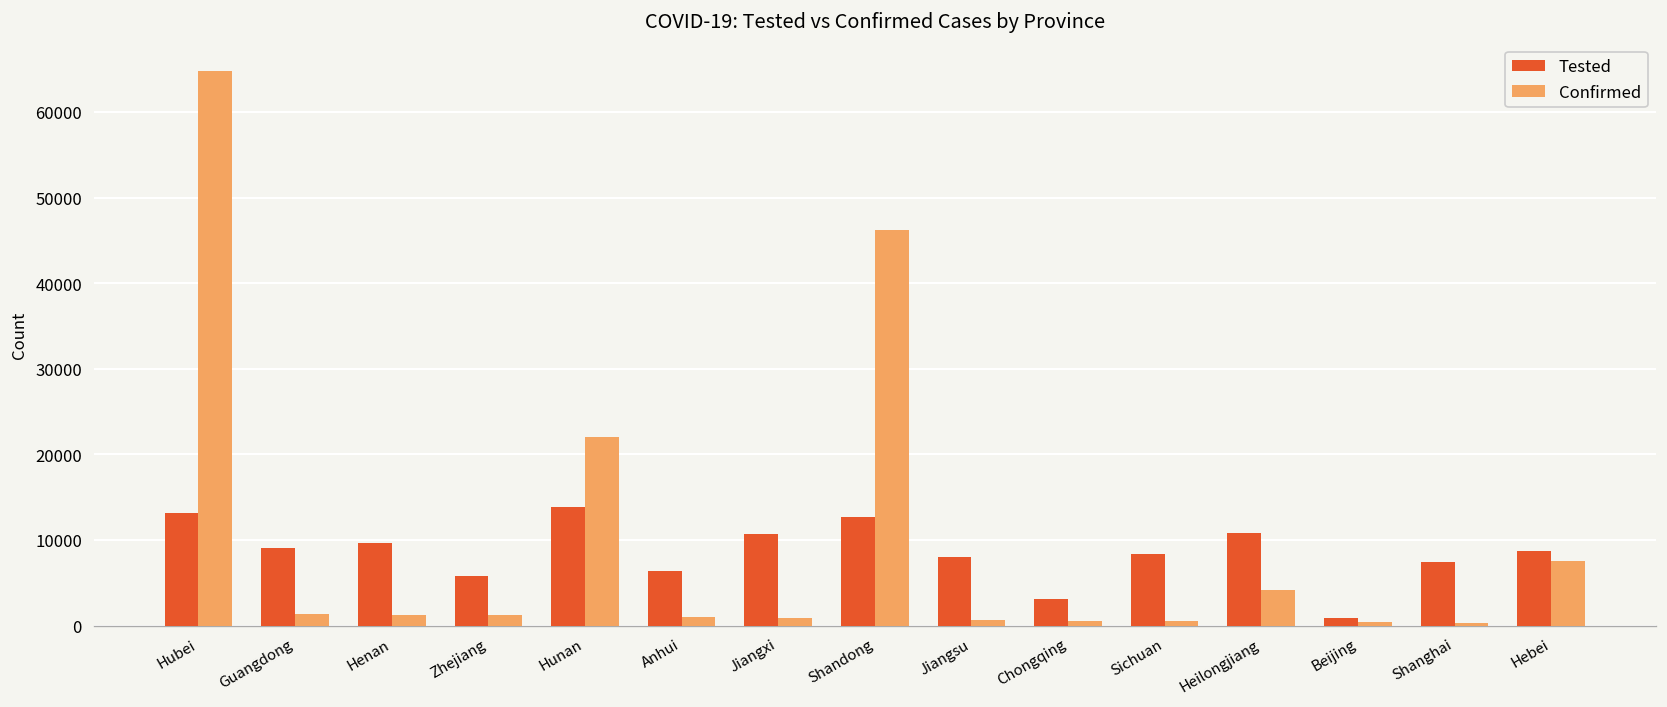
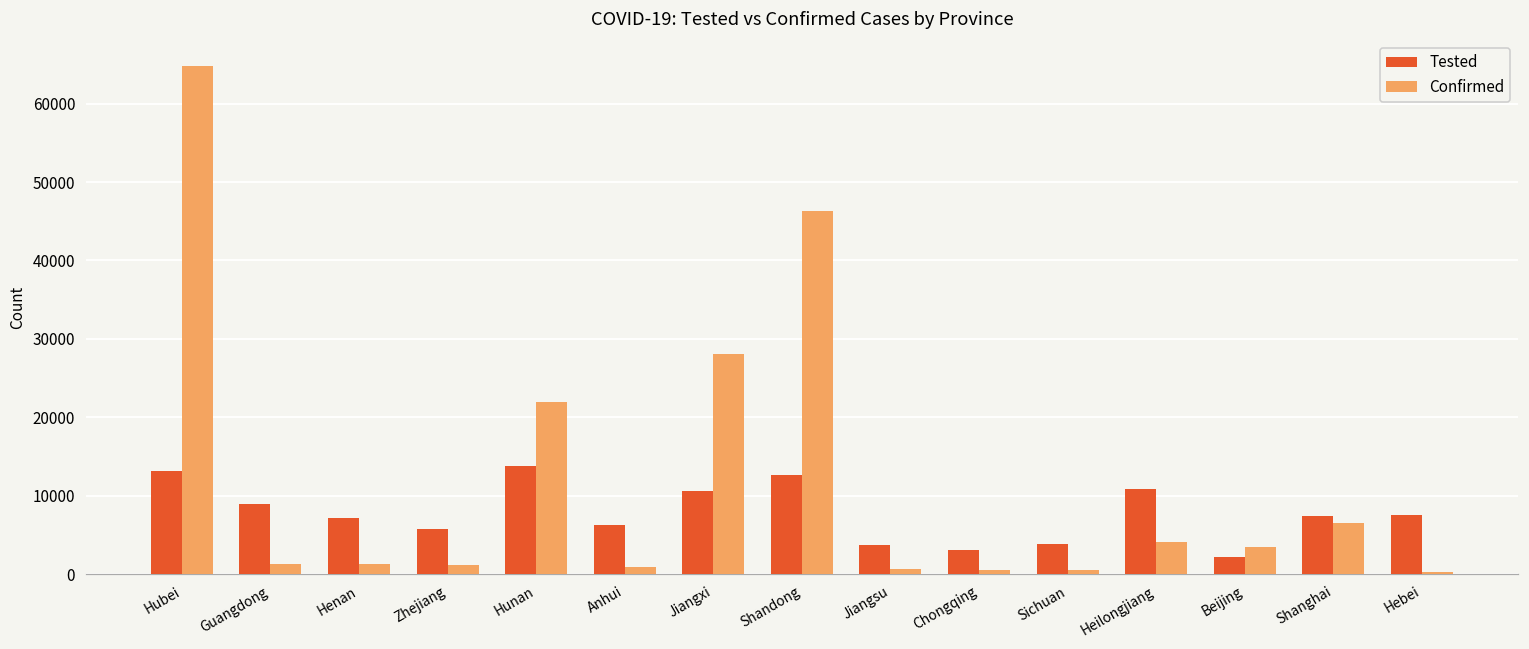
Tested, Henan: 10000 -> 7000
Confirmed, Jiangxi: 1000 -> 28000
Tested, Jiangsu: 8000 -> 4000
Tested, Sichuan: 8000 -> 4000
Tested, Beijing: 1000 -> 2000
Confirmed, Beijing: 0 -> 4000
Confirmed, Shanghai: 0 -> 7000
Tested, Hebei: 9000 -> 8000
Confirmed, Hebei: 8000 -> 0
